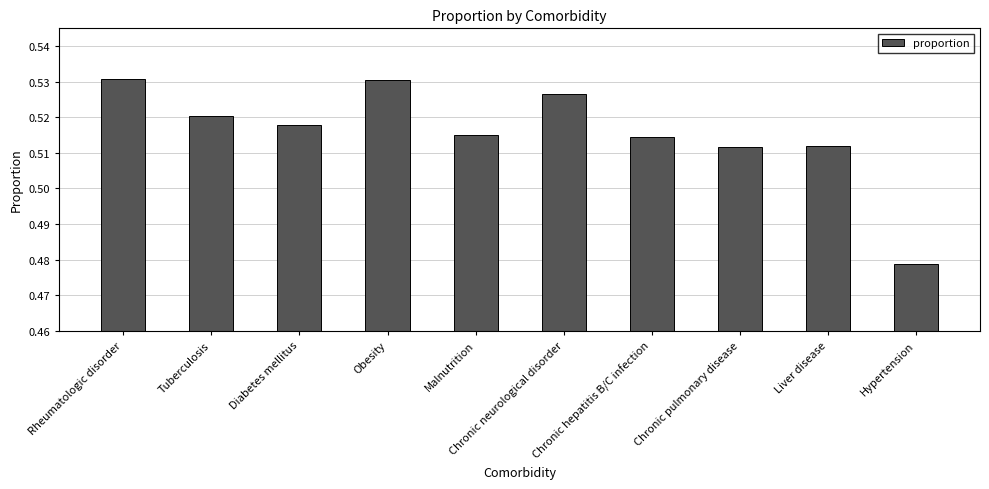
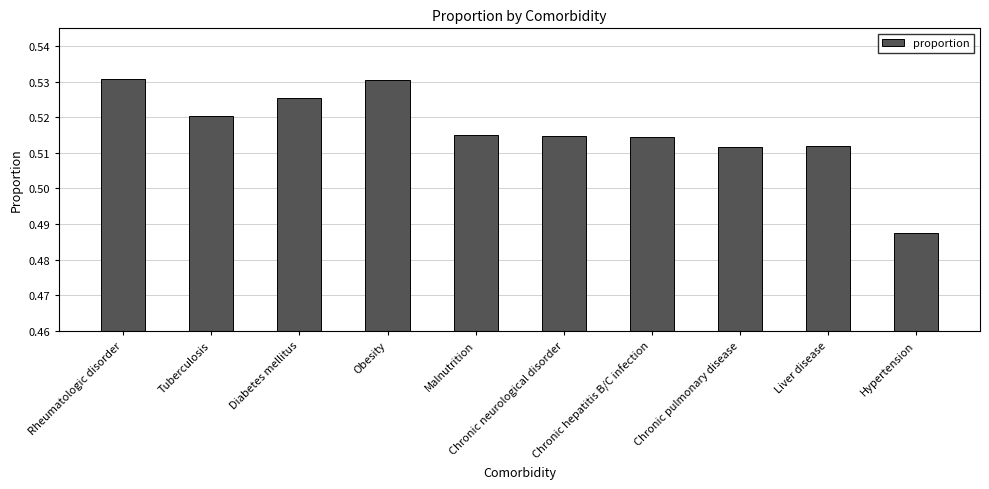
Diabetes mellitus: 0.518 -> 0.525
Chronic neurological disorder: 0.527 -> 0.515
Hypertension: 0.479 -> 0.488
